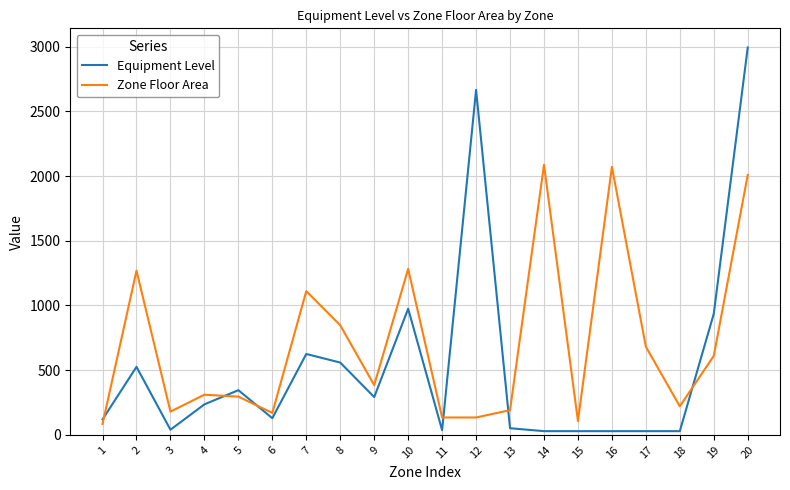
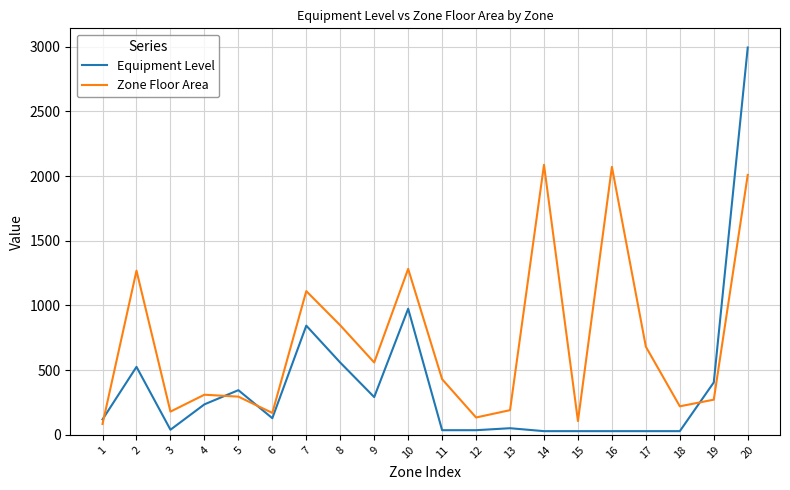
Equipment Level, 7: 630 -> 840
Zone Floor Area, 9: 380 -> 560
Zone Floor Area, 11: 130 -> 430
Equipment Level, 12: 2670 -> 40
Equipment Level, 19: 940 -> 410
Zone Floor Area, 19: 610 -> 270
